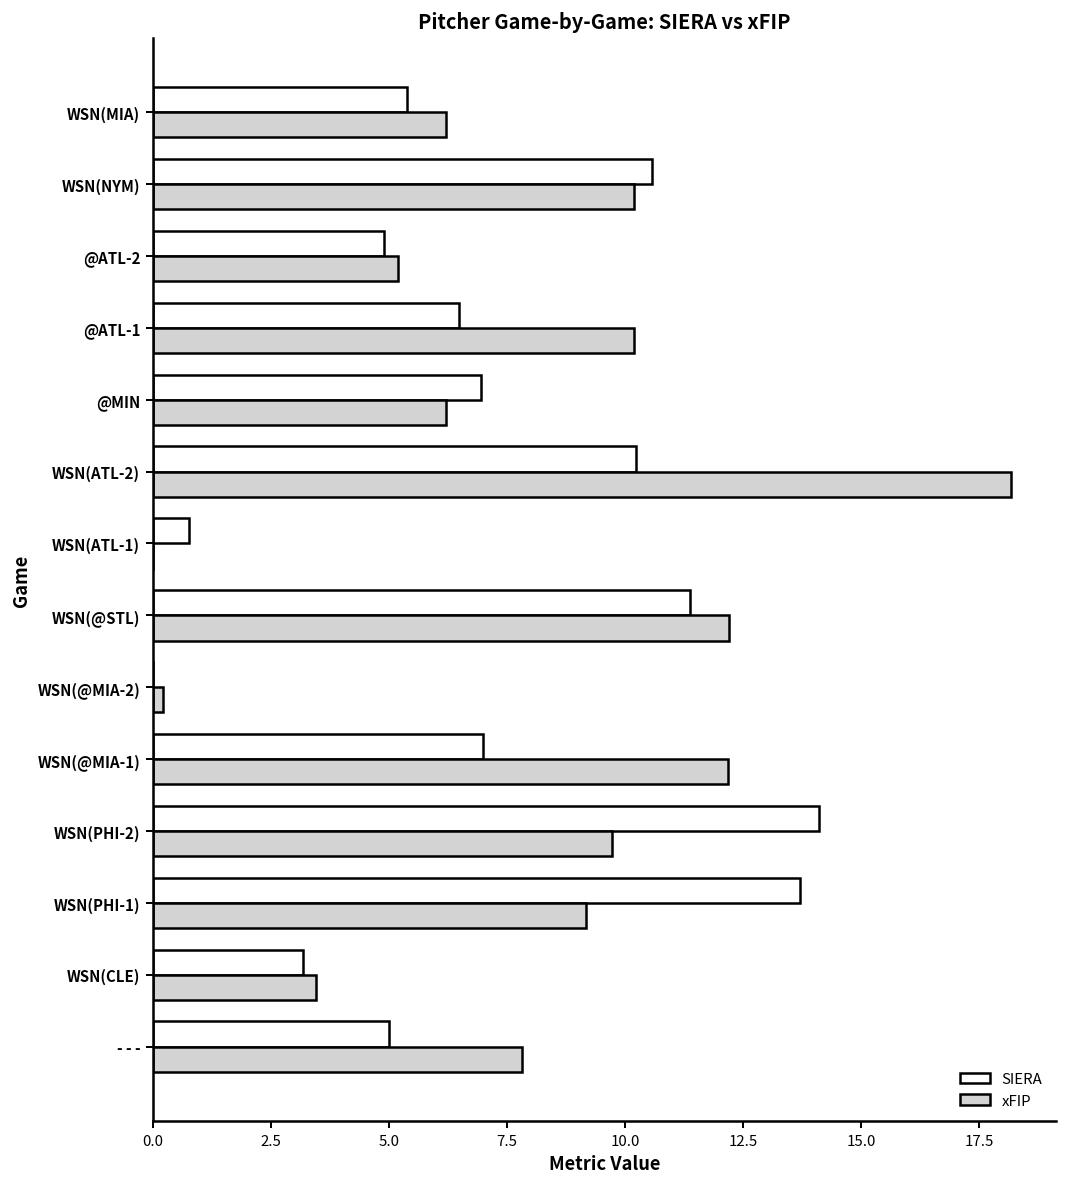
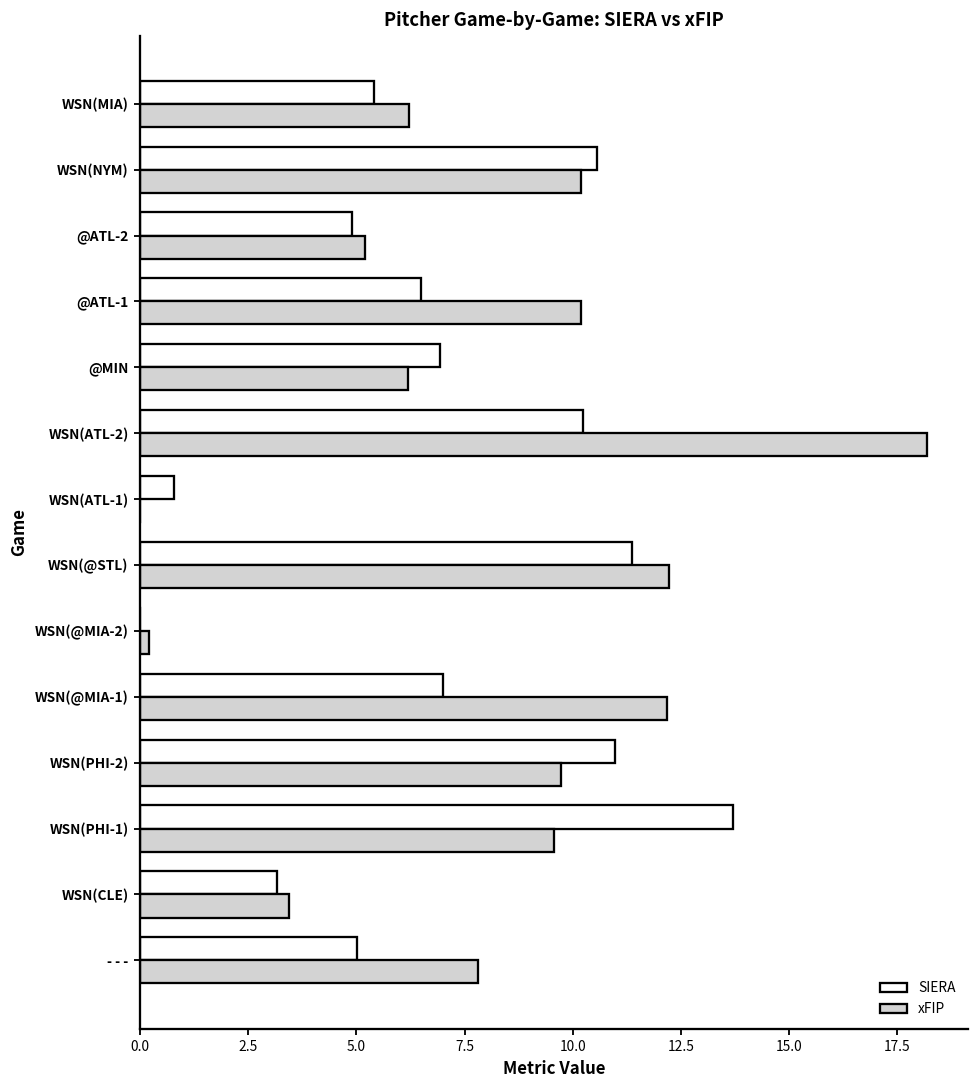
SIERA, WSN(PHI-2): 14.1 -> 11.0
xFIP, WSN(PHI-1): 9.2 -> 9.6
